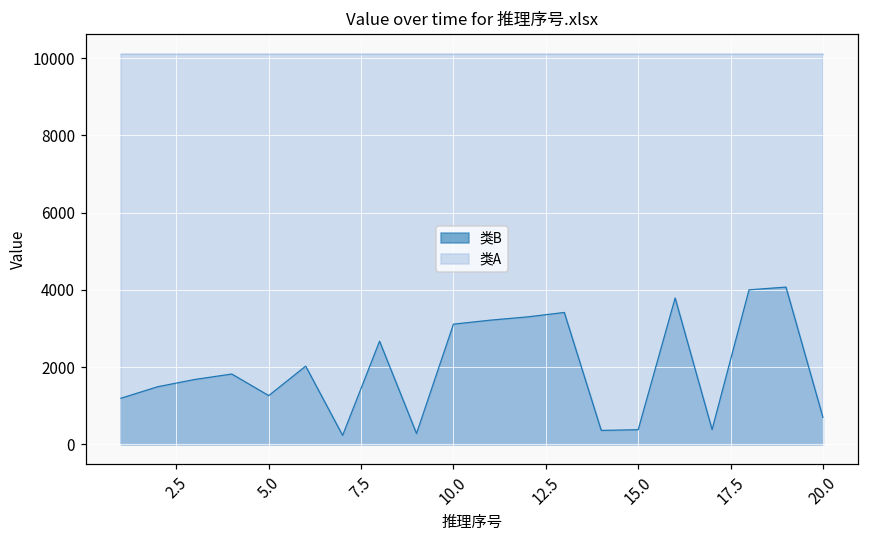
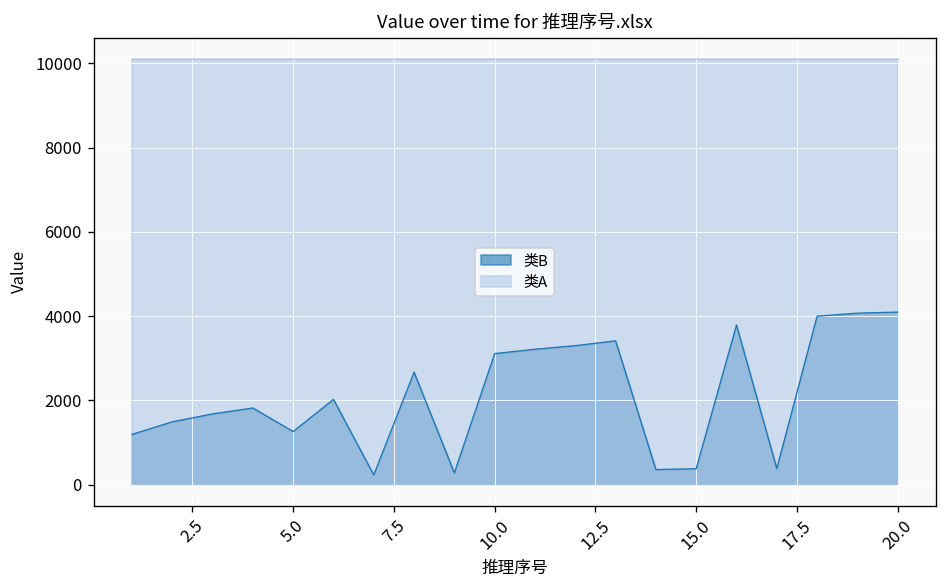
类B, 20.0: 700 -> 4100
